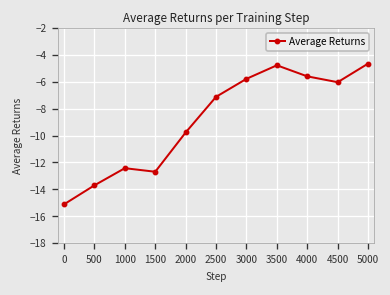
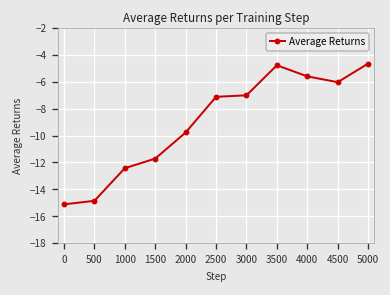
500: -13.7 -> -14.9
1500: -12.7 -> -11.7
3000: -5.8 -> -7.0
